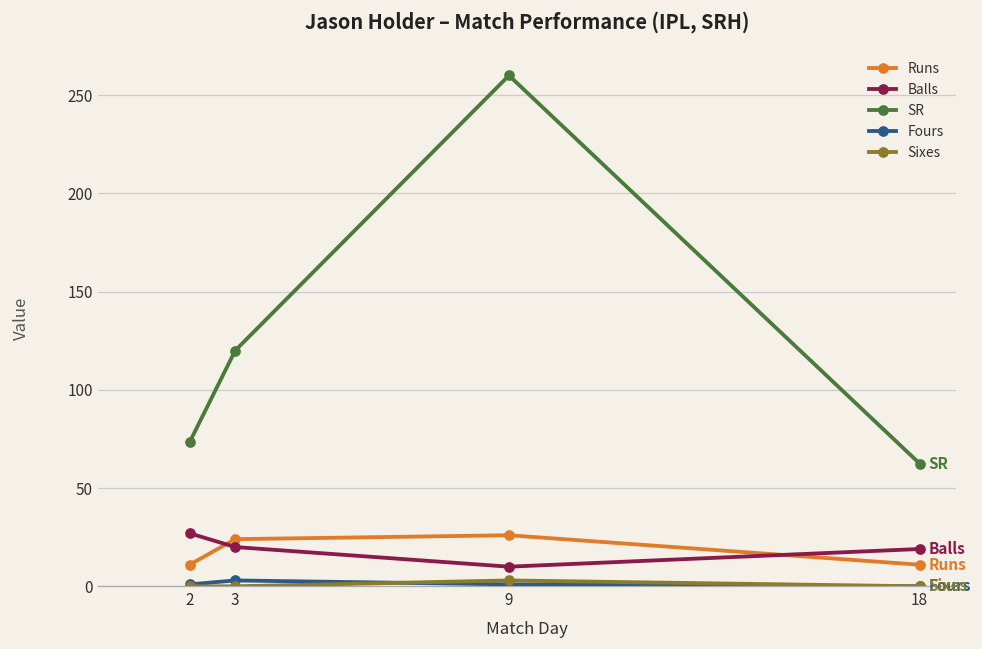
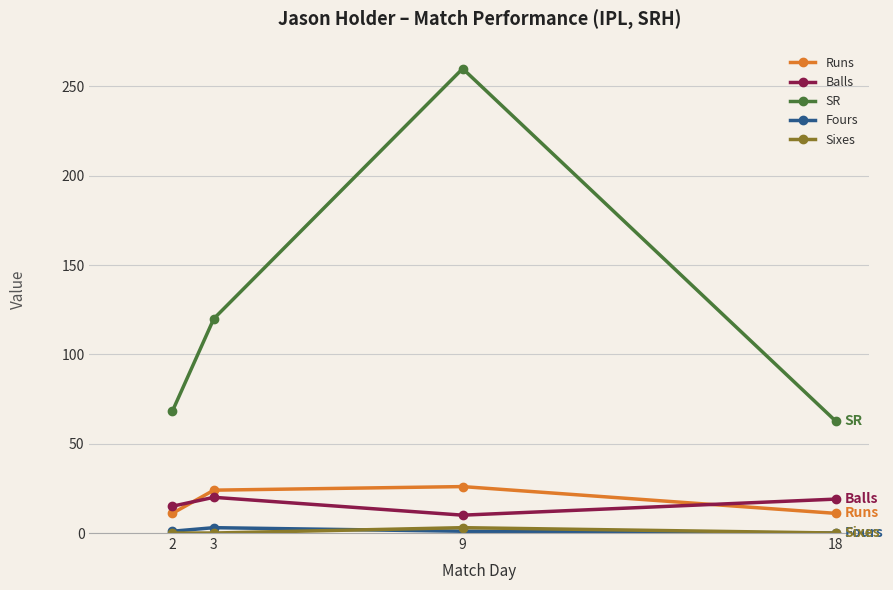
Balls, 2: 27 -> 15
SR, 2: 73 -> 68
